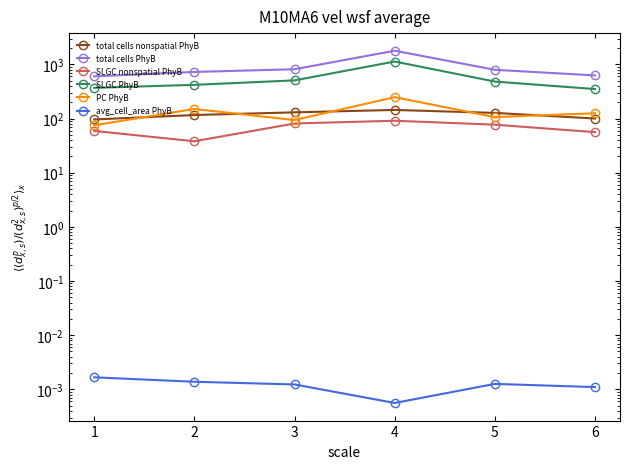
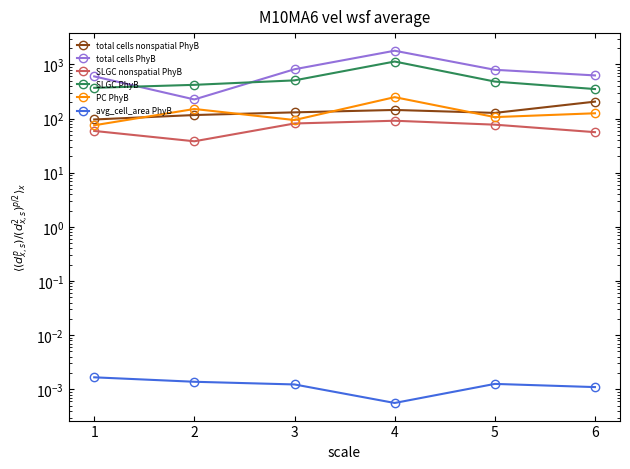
total cells PhyB, 2: 700 -> 230
total cells nonspatial PhyB, 6: 100 -> 210
